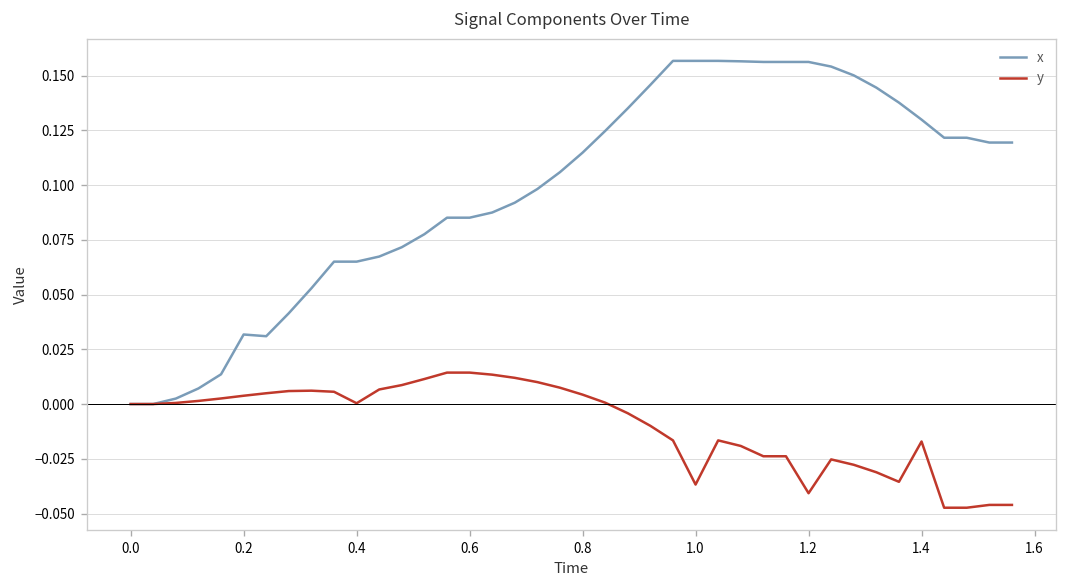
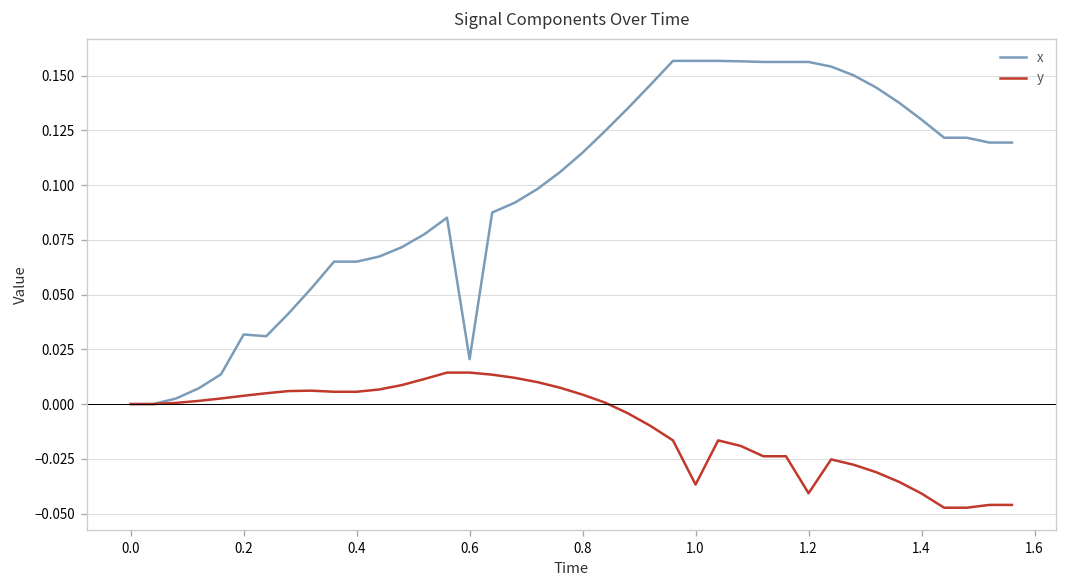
y, 0.4: 0.000 -> 0.006
x, 0.6: 0.085 -> 0.021
y, 1.4: -0.017 -> -0.041
